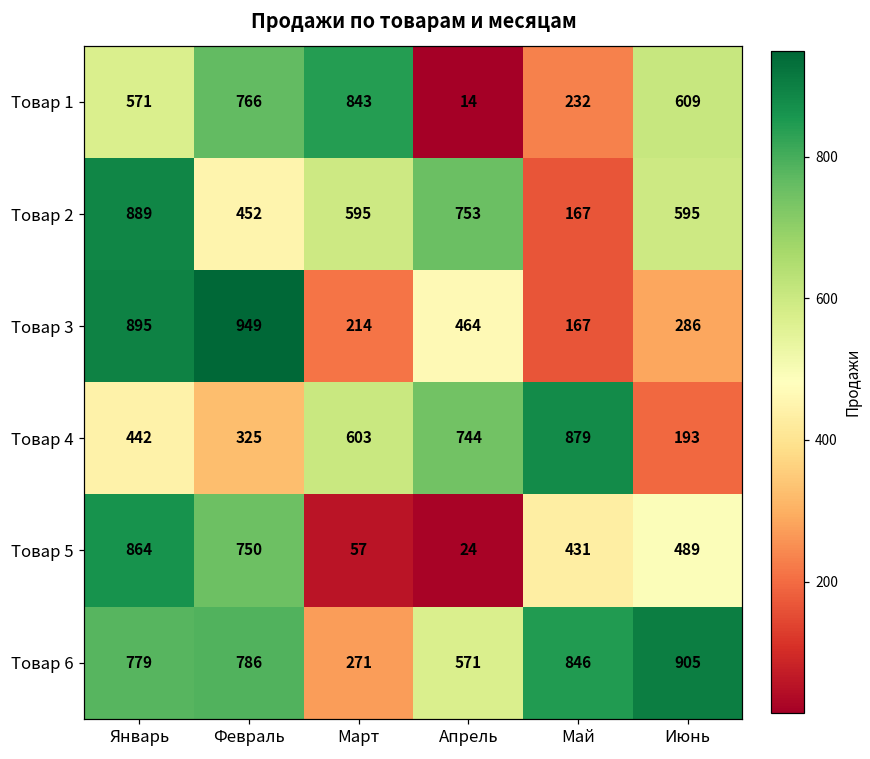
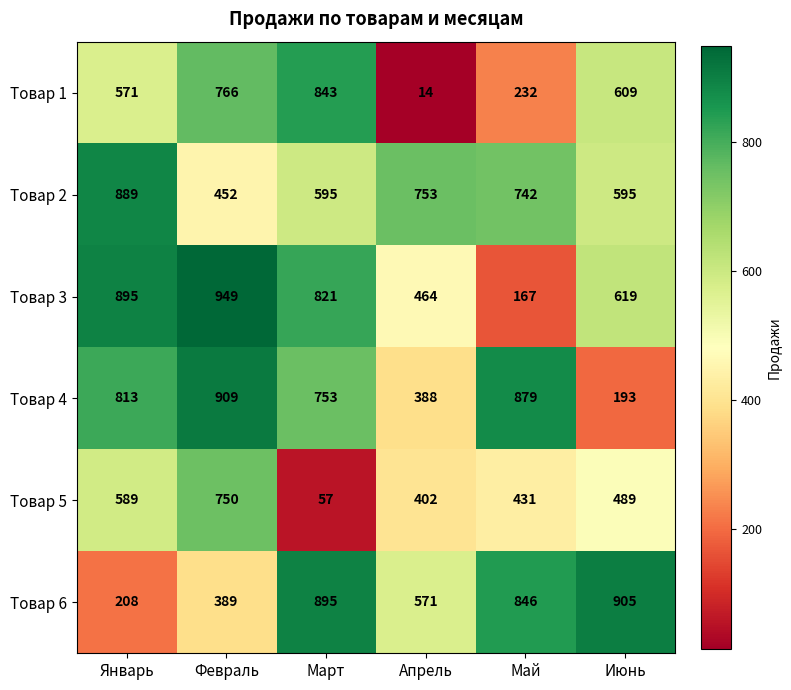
Товар 2, Май: 167 -> 742
Товар 3, Март: 214 -> 821
Товар 3, Июнь: 286 -> 619
Товар 4, Январь: 442 -> 813
Товар 4, Февраль: 325 -> 909
Товар 4, Март: 603 -> 753
Товар 4, Апрель: 744 -> 388
Товар 5, Январь: 864 -> 589
Товар 5, Апрель: 24 -> 402
Товар 6, Январь: 779 -> 208
Товар 6, Февраль: 786 -> 389
Товар 6, Март: 271 -> 895
